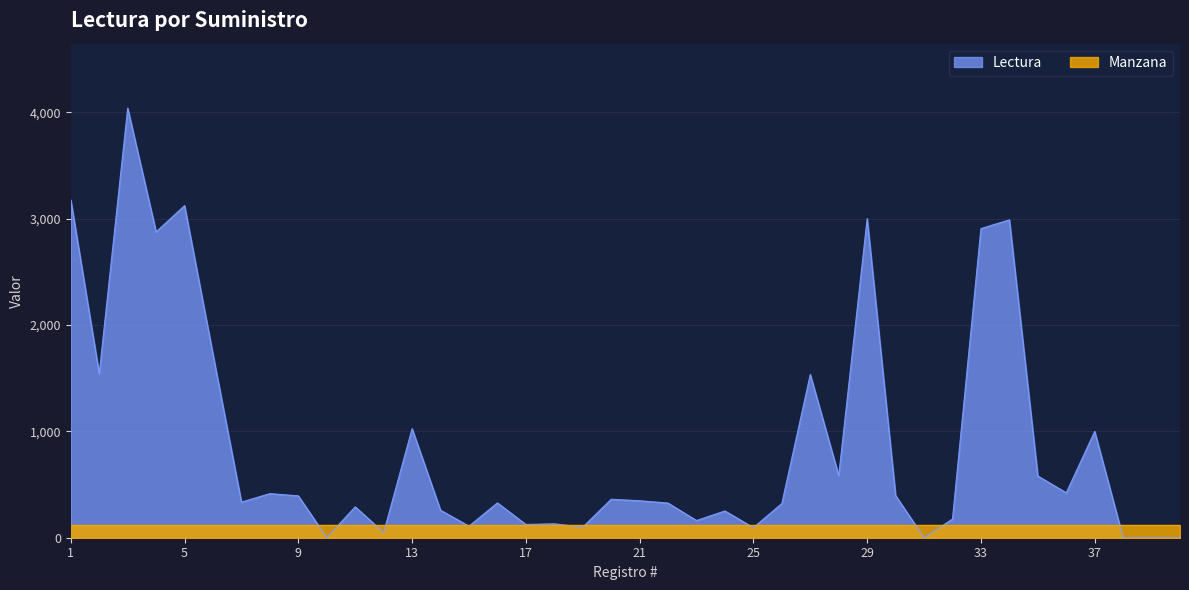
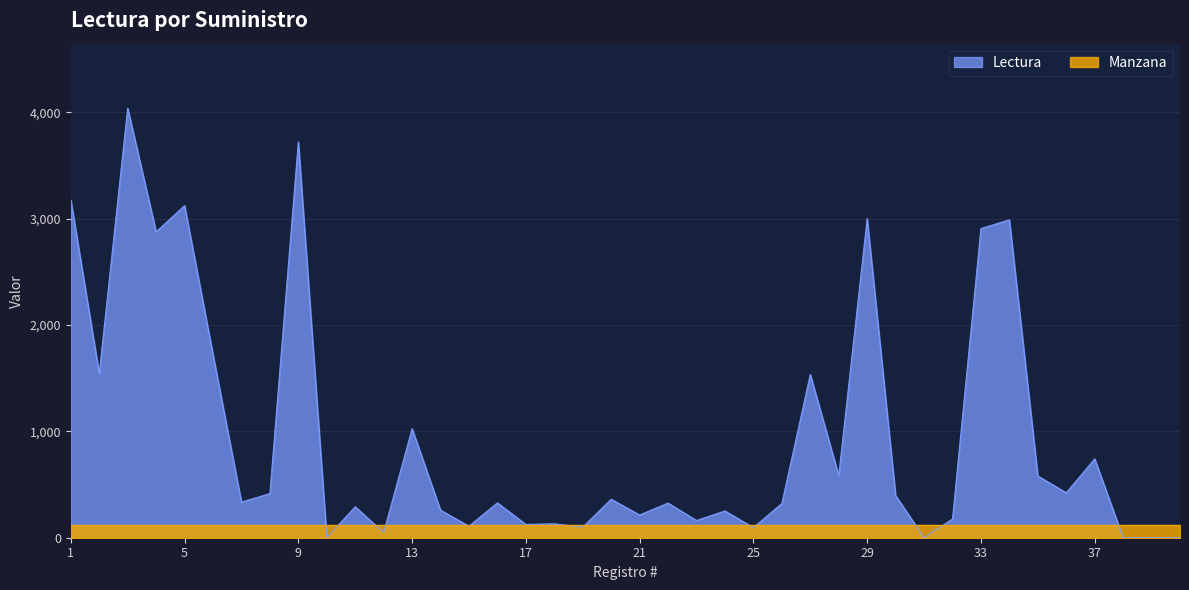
Lectura, 9: 390 -> 3,720
Lectura, 21: 350 -> 210
Lectura, 37: 1,000 -> 740
